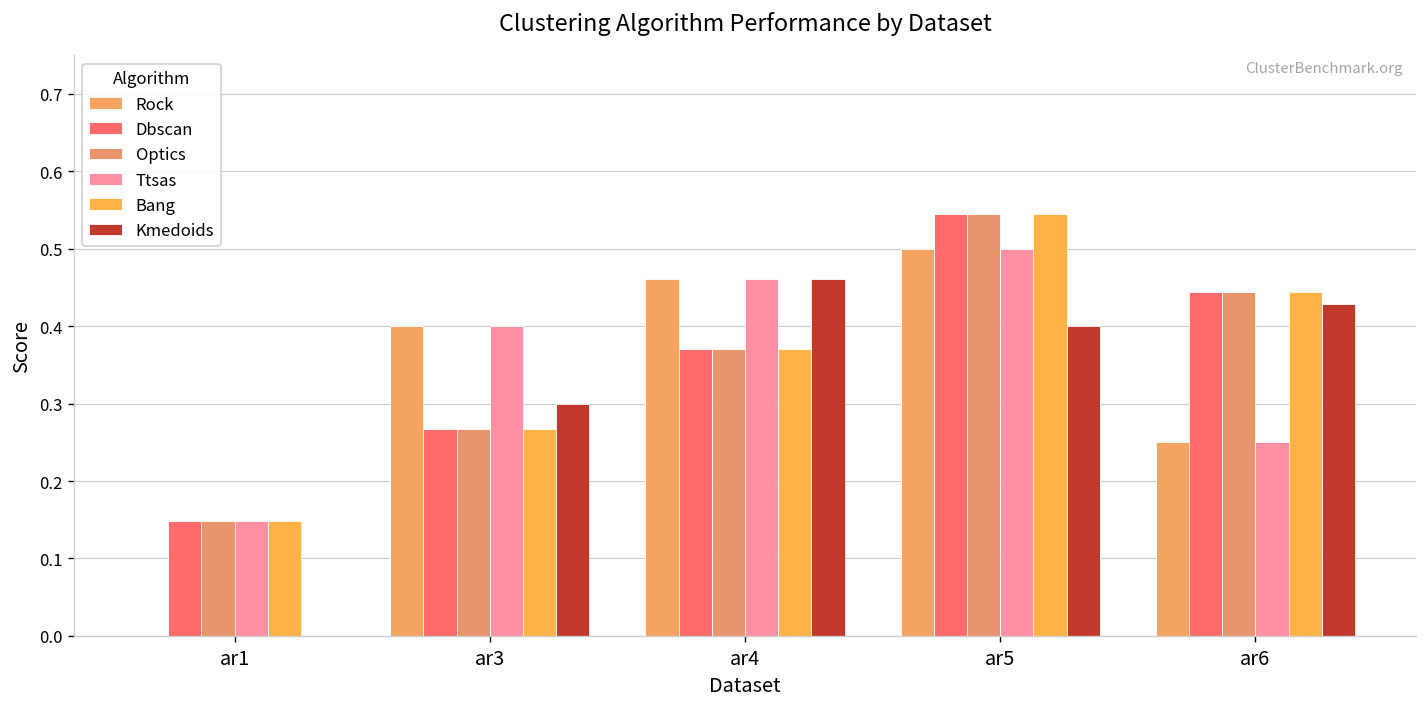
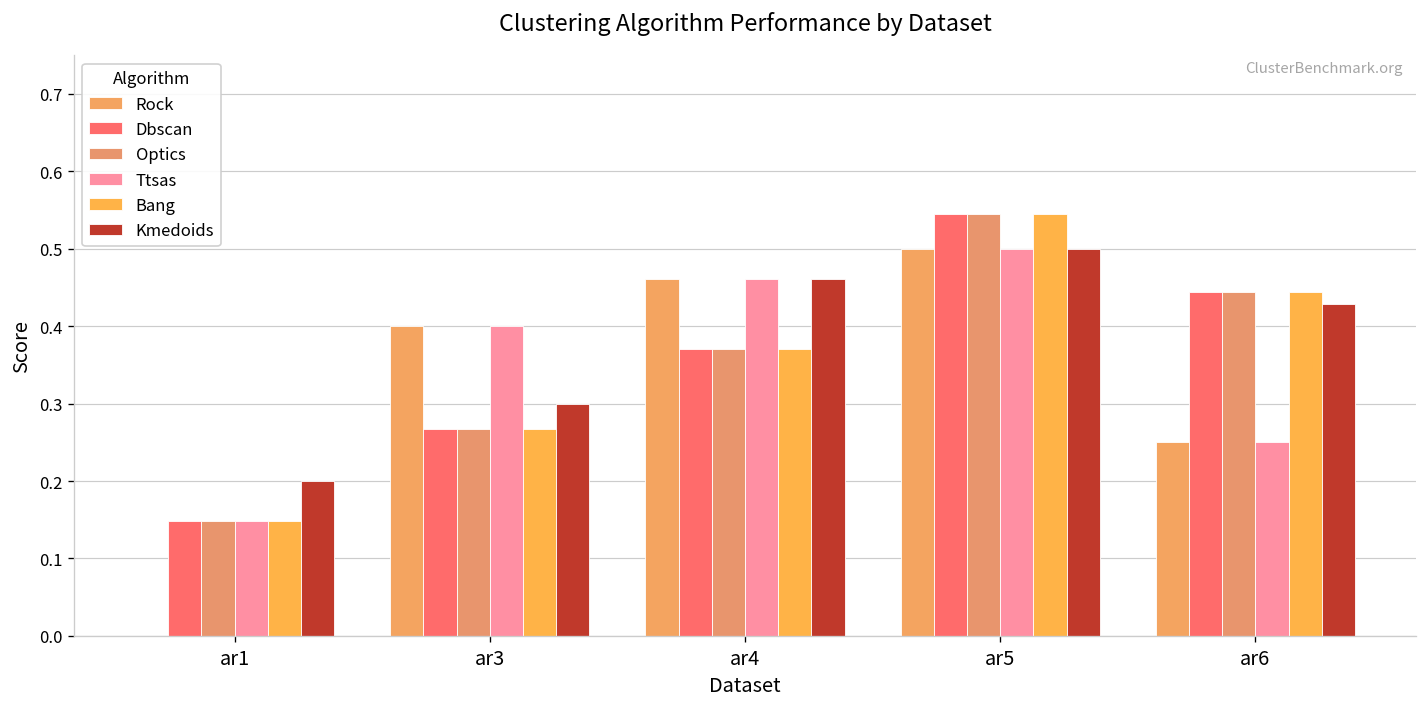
Kmedoids, ar1: 0.0 -> 0.2
Kmedoids, ar5: 0.4 -> 0.5
